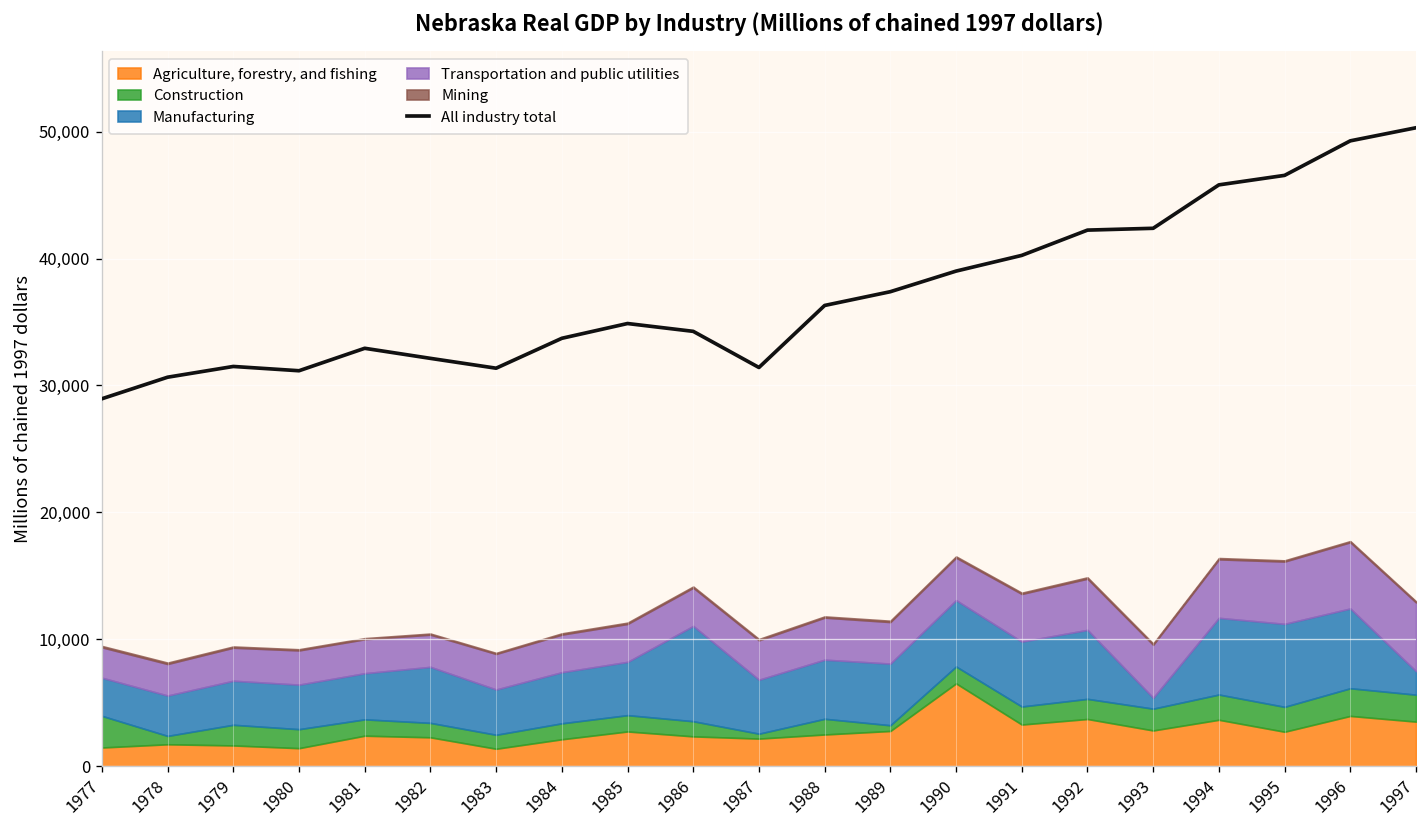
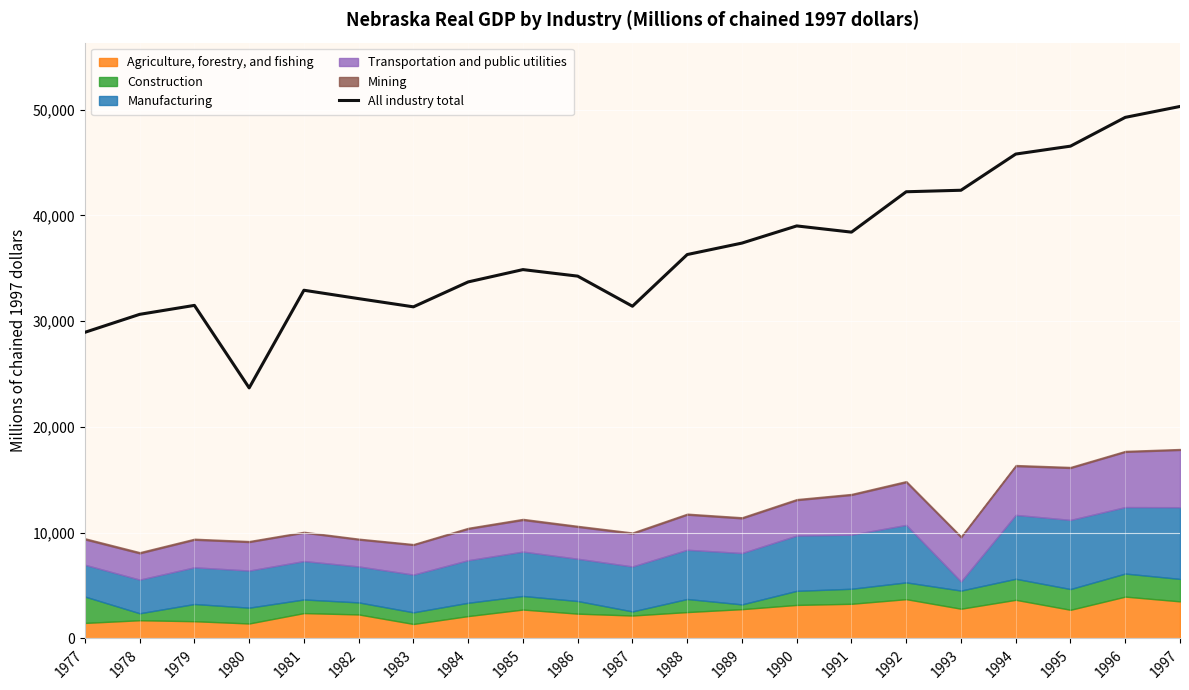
All industry total, 1980: 31,200 -> 23,700
Manufacturing, 1982: 4,400 -> 3,400
Manufacturing, 1986: 7,500 -> 4,000
Agriculture, forestry, and fishing, 1990: 6,500 -> 3,200
All industry total, 1991: 40,200 -> 38,400
Manufacturing, 1997: 1,900 -> 6,800
